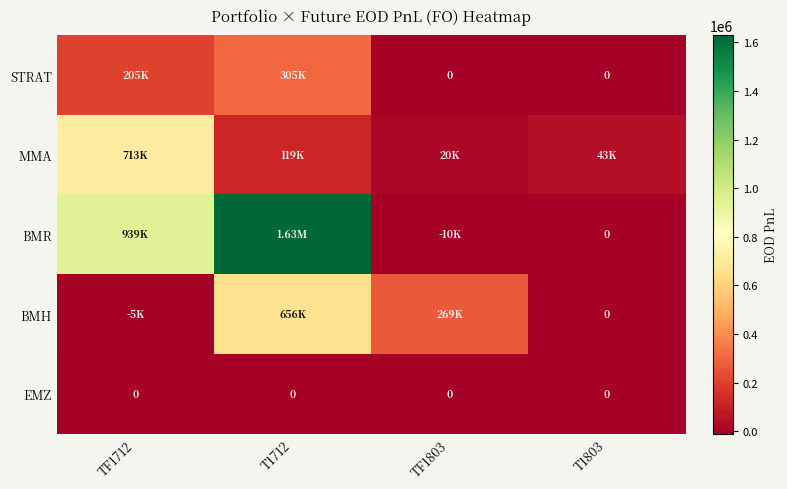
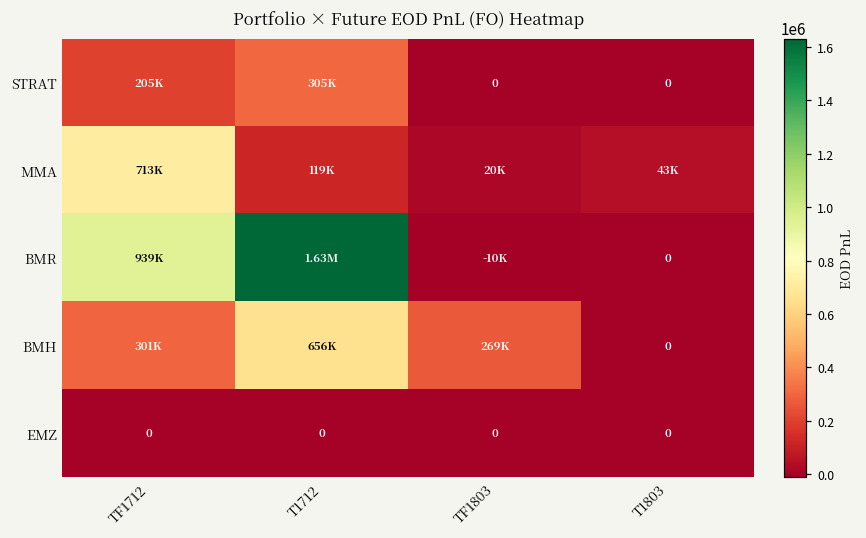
BMH, TF1712: -5K -> 301K
